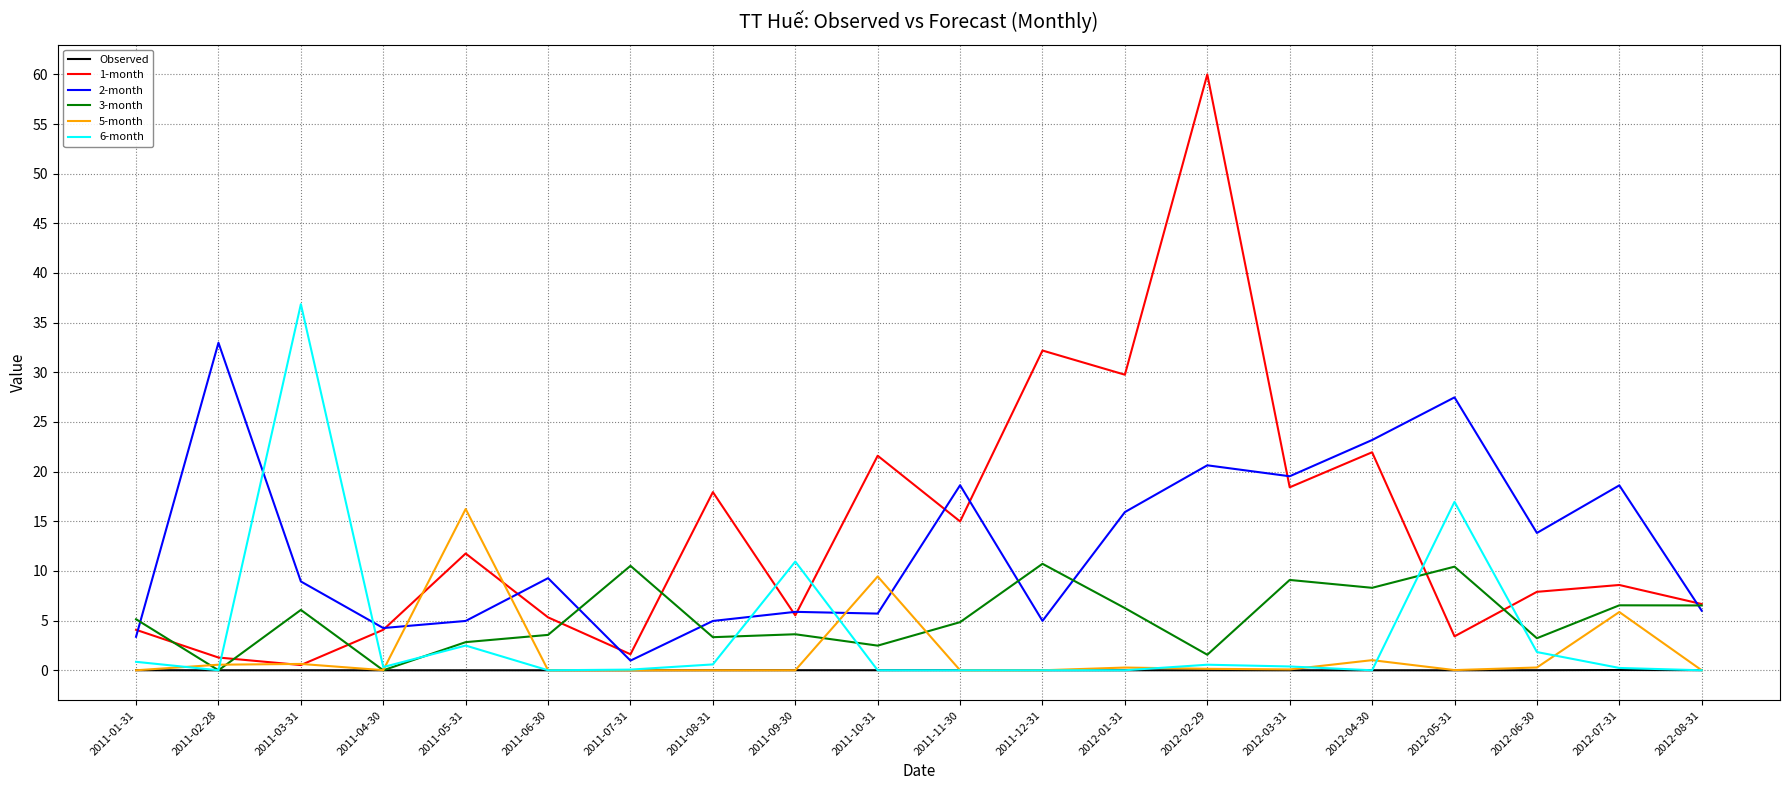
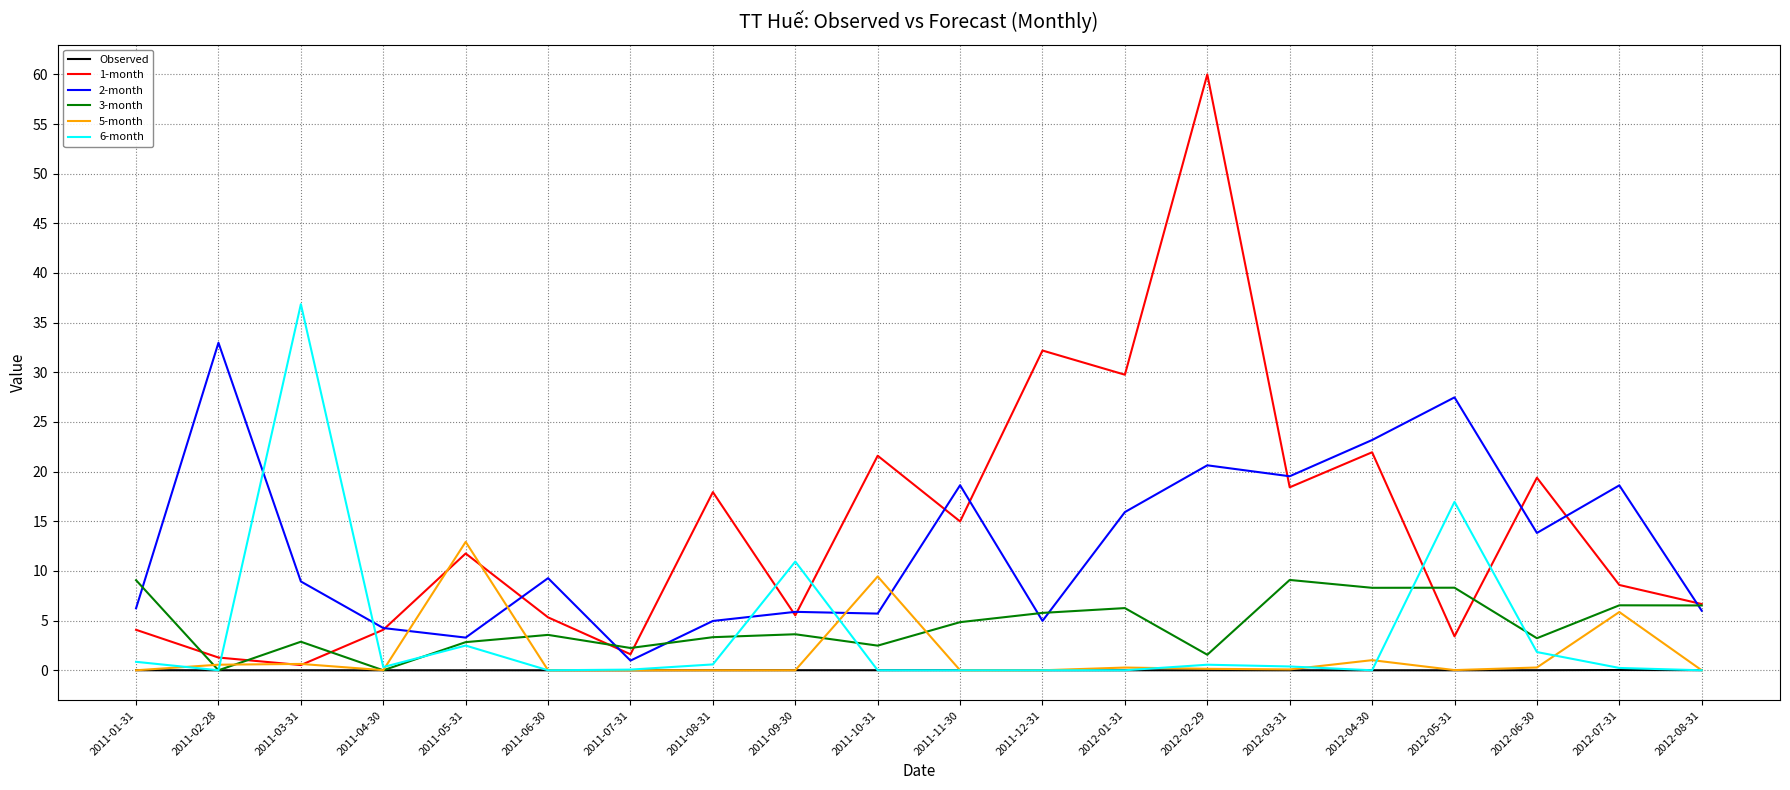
2-month, 2011-01-31: 3 -> 6
3-month, 2011-01-31: 5 -> 9
3-month, 2011-03-31: 6 -> 3
2-month, 2011-05-31: 5 -> 3
5-month, 2011-05-31: 16 -> 13
3-month, 2011-07-31: 11 -> 2
3-month, 2011-12-31: 11 -> 6
3-month, 2012-05-31: 10 -> 8
1-month, 2012-06-30: 8 -> 19
